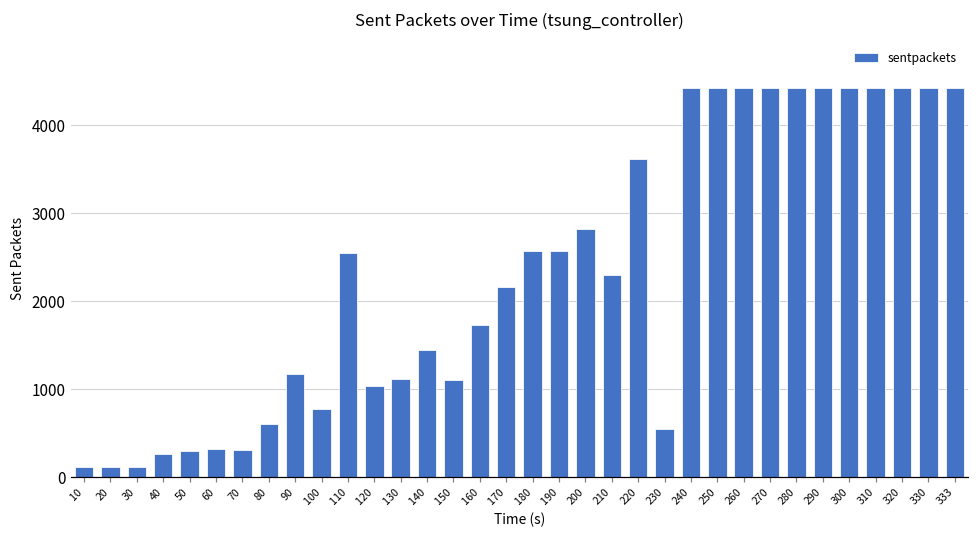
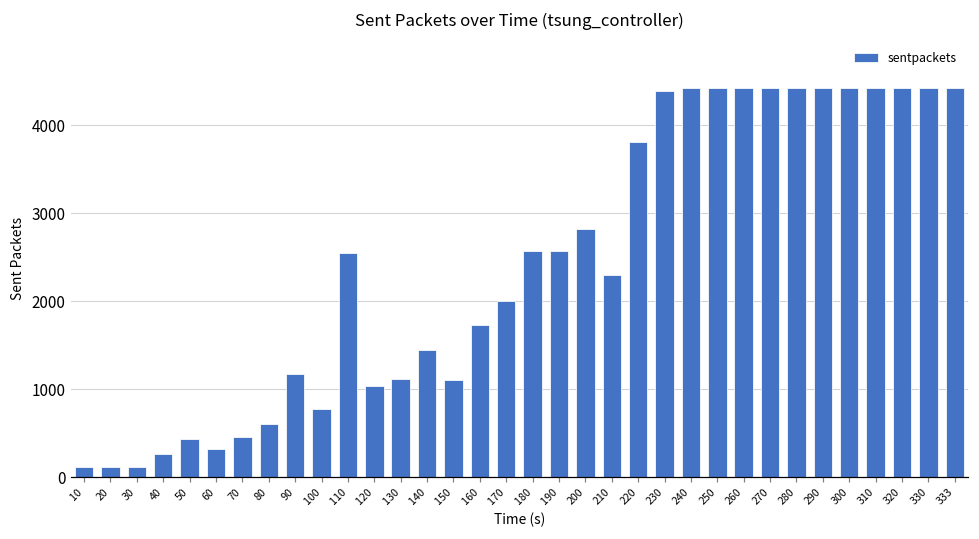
50: 300 -> 400
70: 300 -> 500
170: 2200 -> 2000
220: 3600 -> 3800
230: 500 -> 4400
